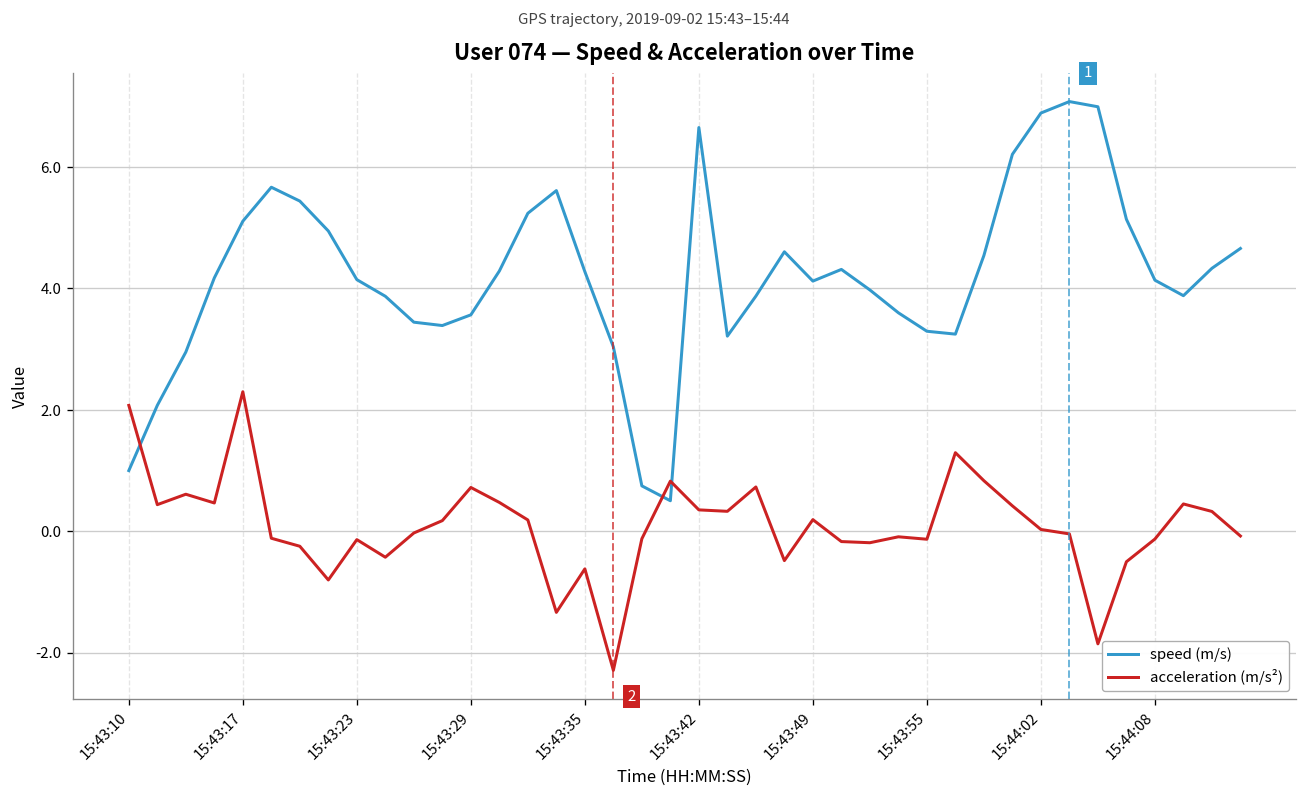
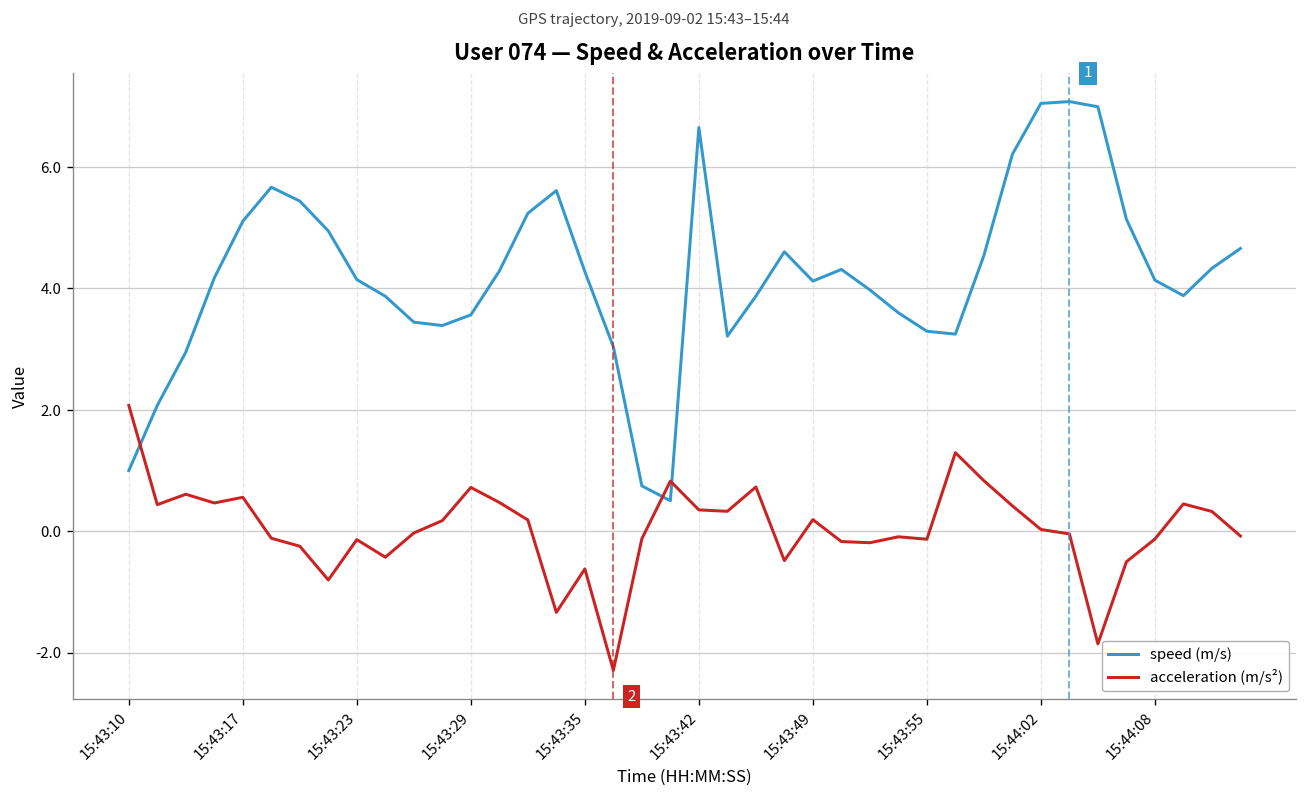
acceleration (m/s²), 15:43:17: 2.3 -> 0.6
speed (m/s), 15:44:02: 6.9 -> 7.0
